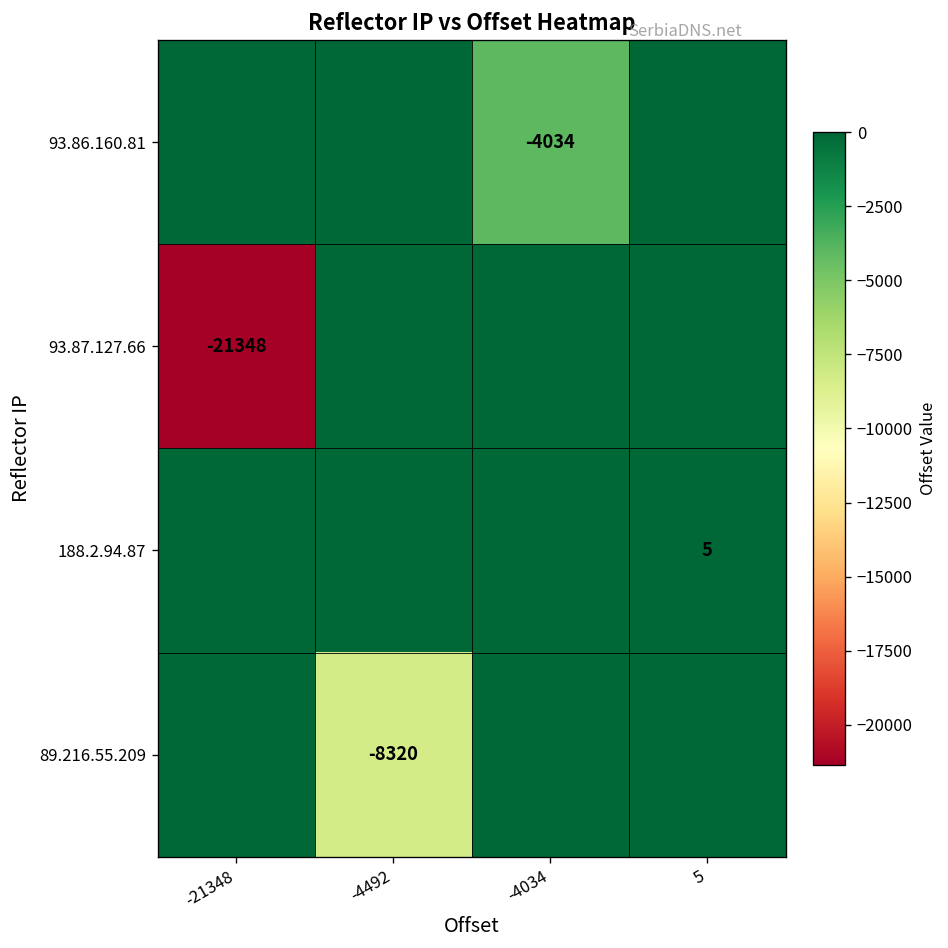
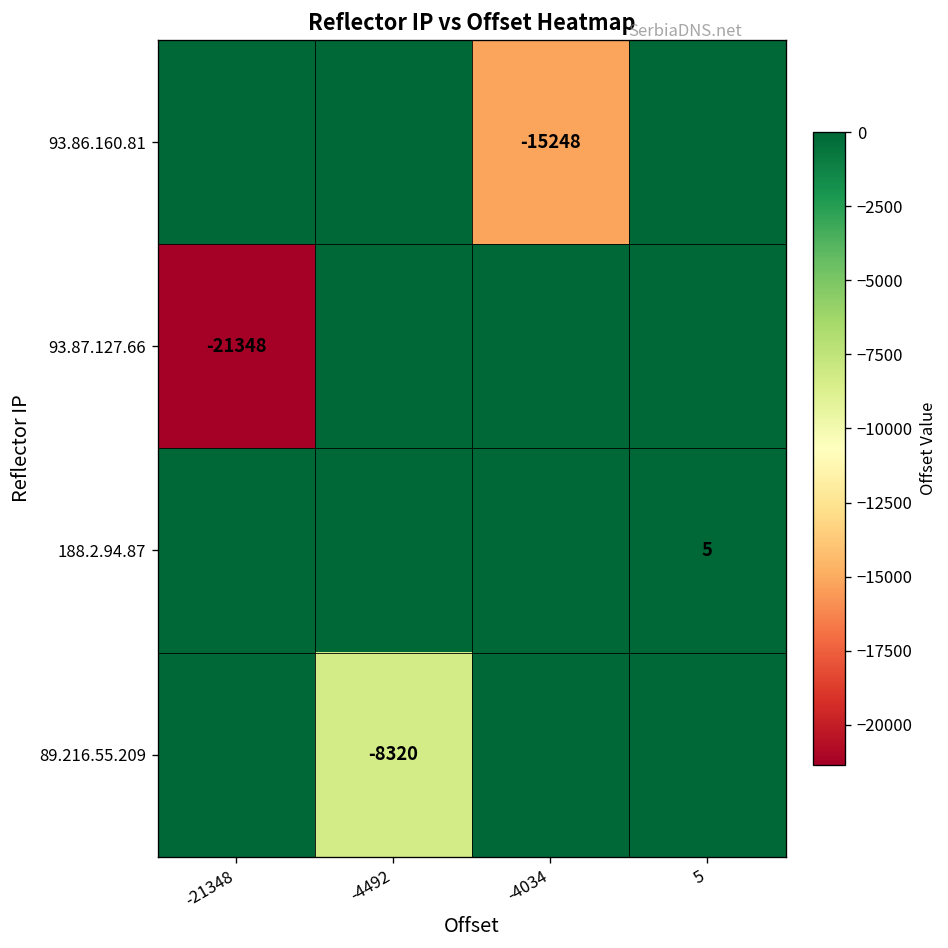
93.86.160.81, -4034: -4034 -> -15248
